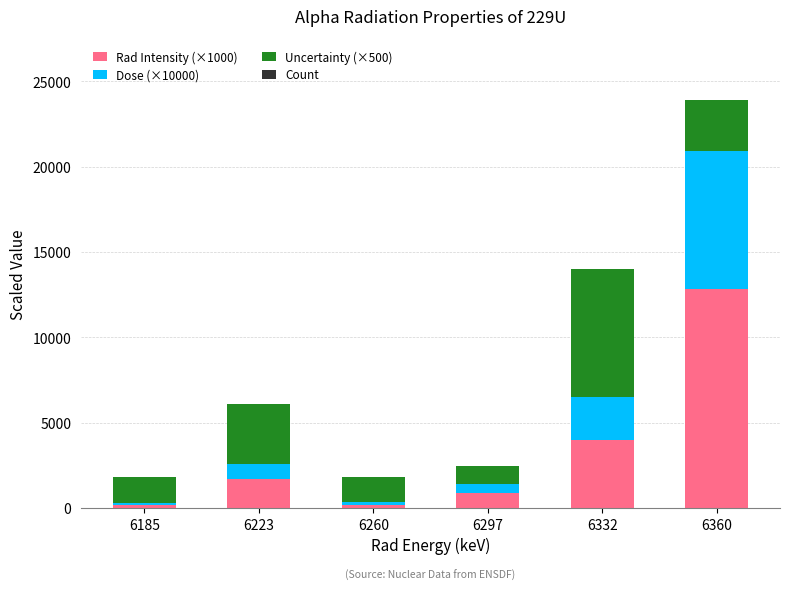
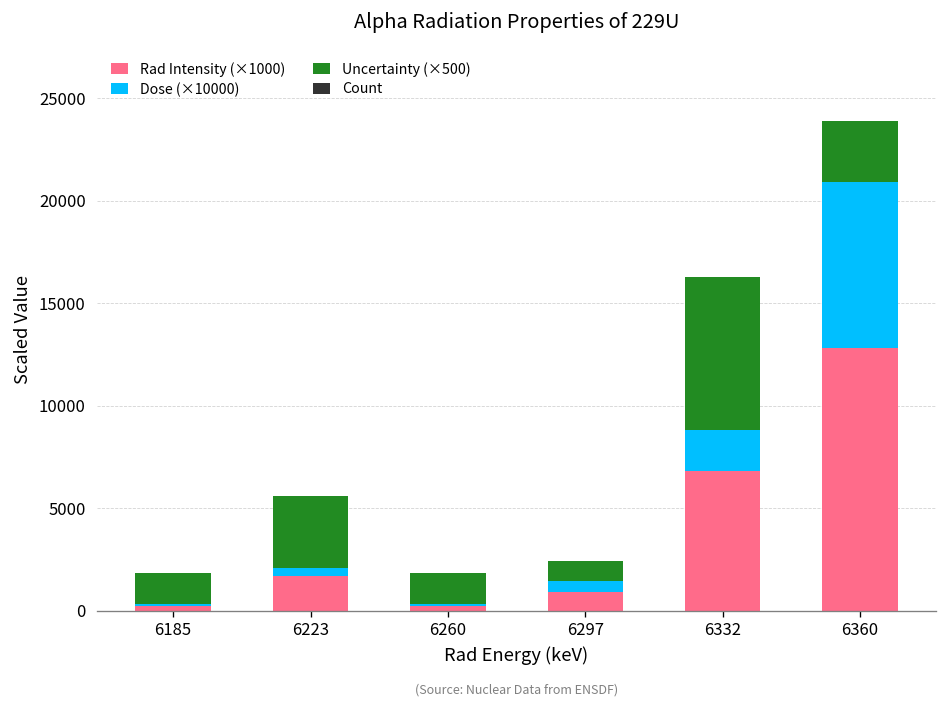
Dose (×10000), 6223: 900 -> 400
Rad Intensity (×1000), 6332: 4000 -> 6800
Dose (×10000), 6332: 2500 -> 2000
